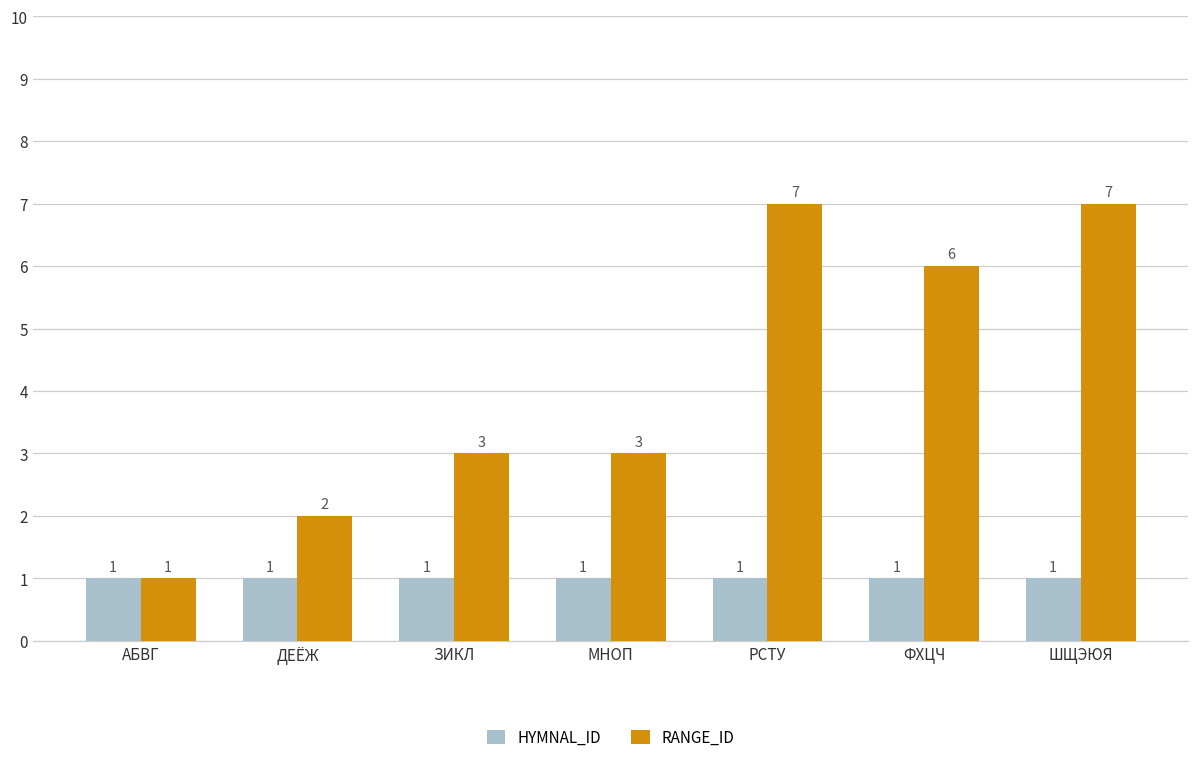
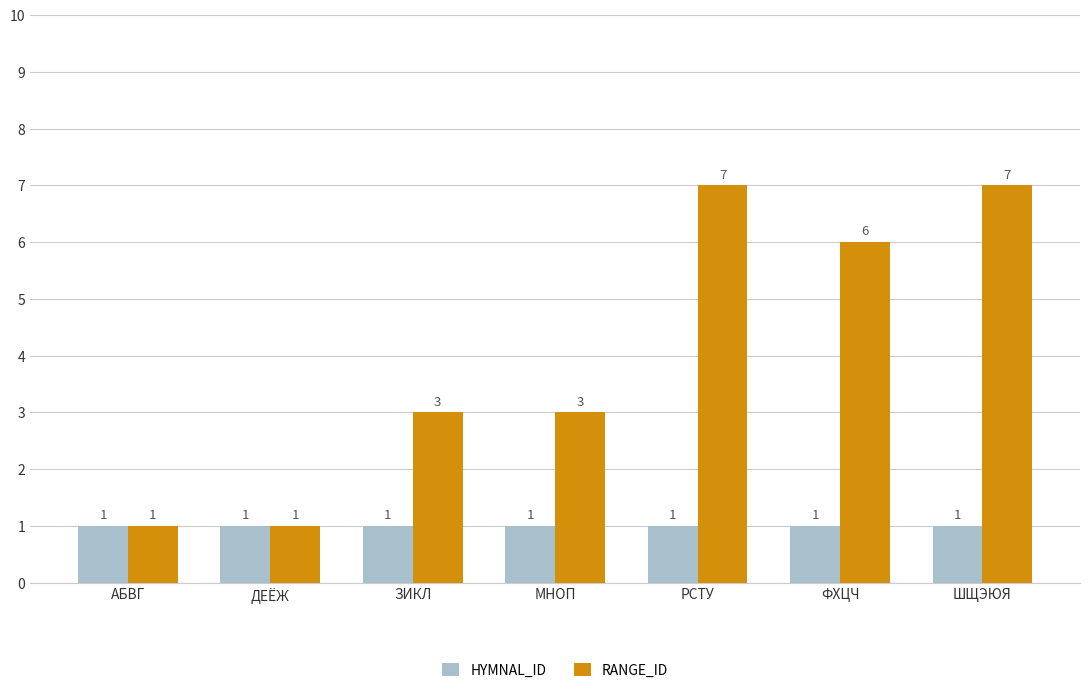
RANGE_ID, ДЕЁЖ: 2 -> 1
